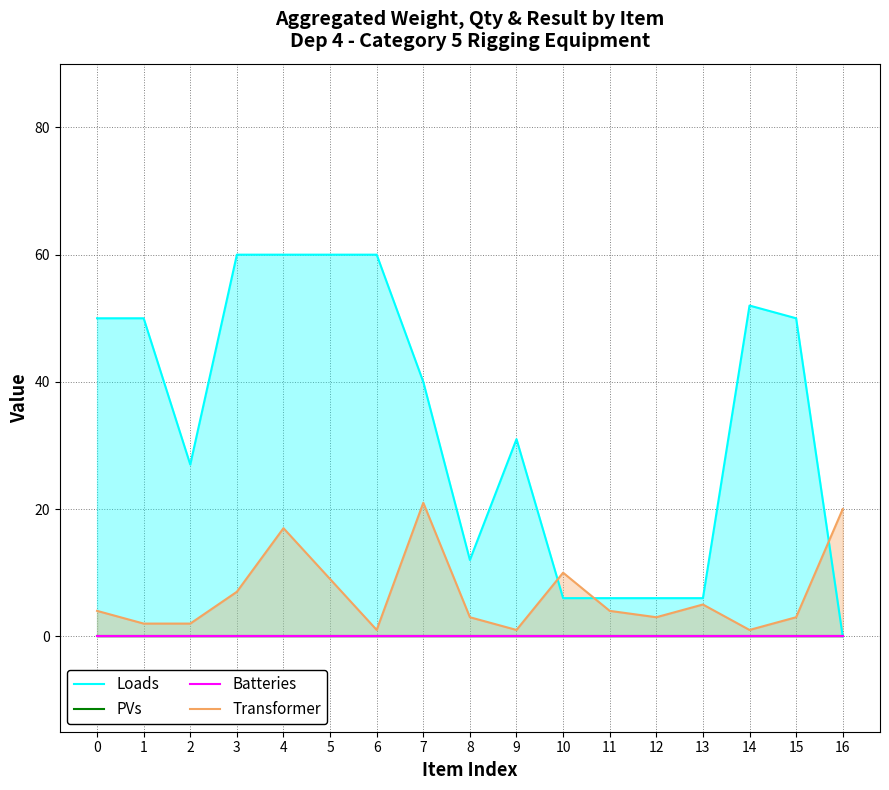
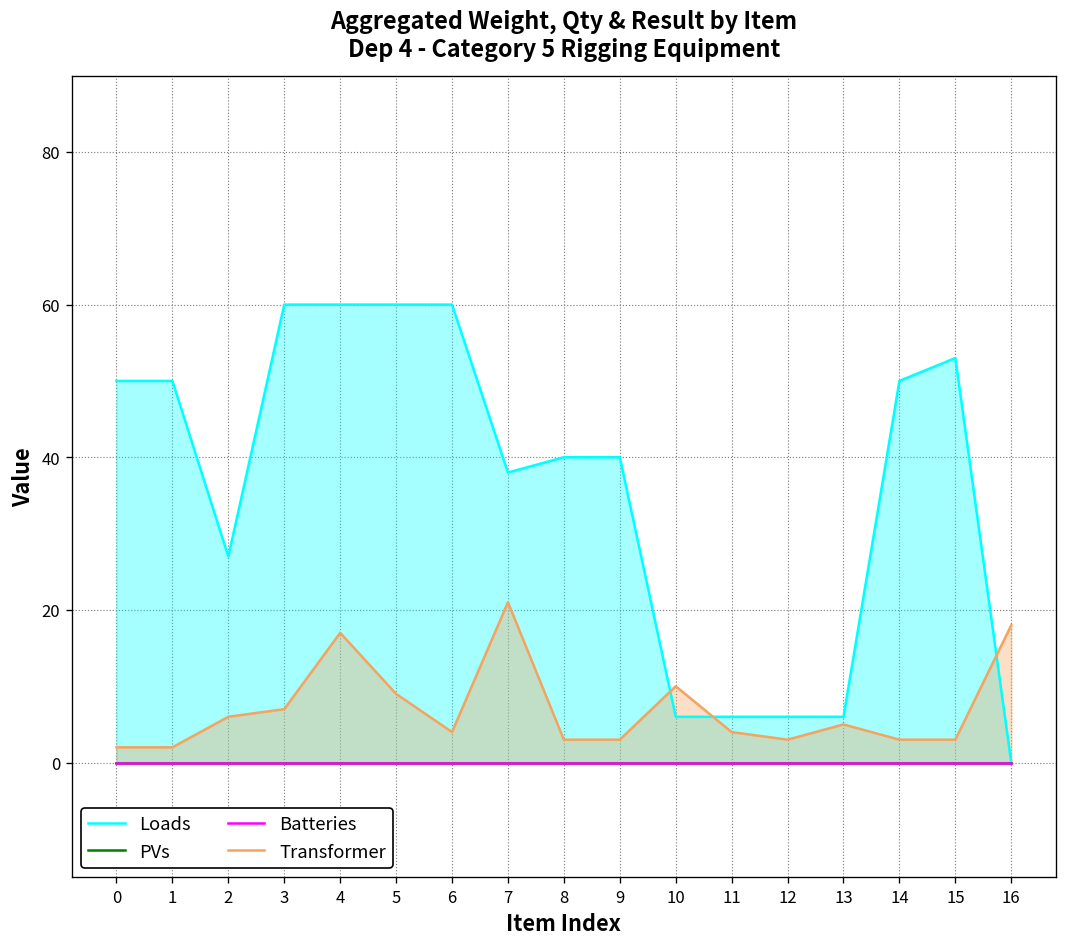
Transformer, 0: 4 -> 2
Transformer, 2: 2 -> 6
Transformer, 6: 1 -> 4
Loads, 7: 40 -> 38
Loads, 8: 12 -> 40
Loads, 9: 31 -> 40
Transformer, 9: 1 -> 3
Loads, 14: 52 -> 50
Transformer, 14: 1 -> 3
Loads, 15: 50 -> 53
Transformer, 16: 20 -> 18
